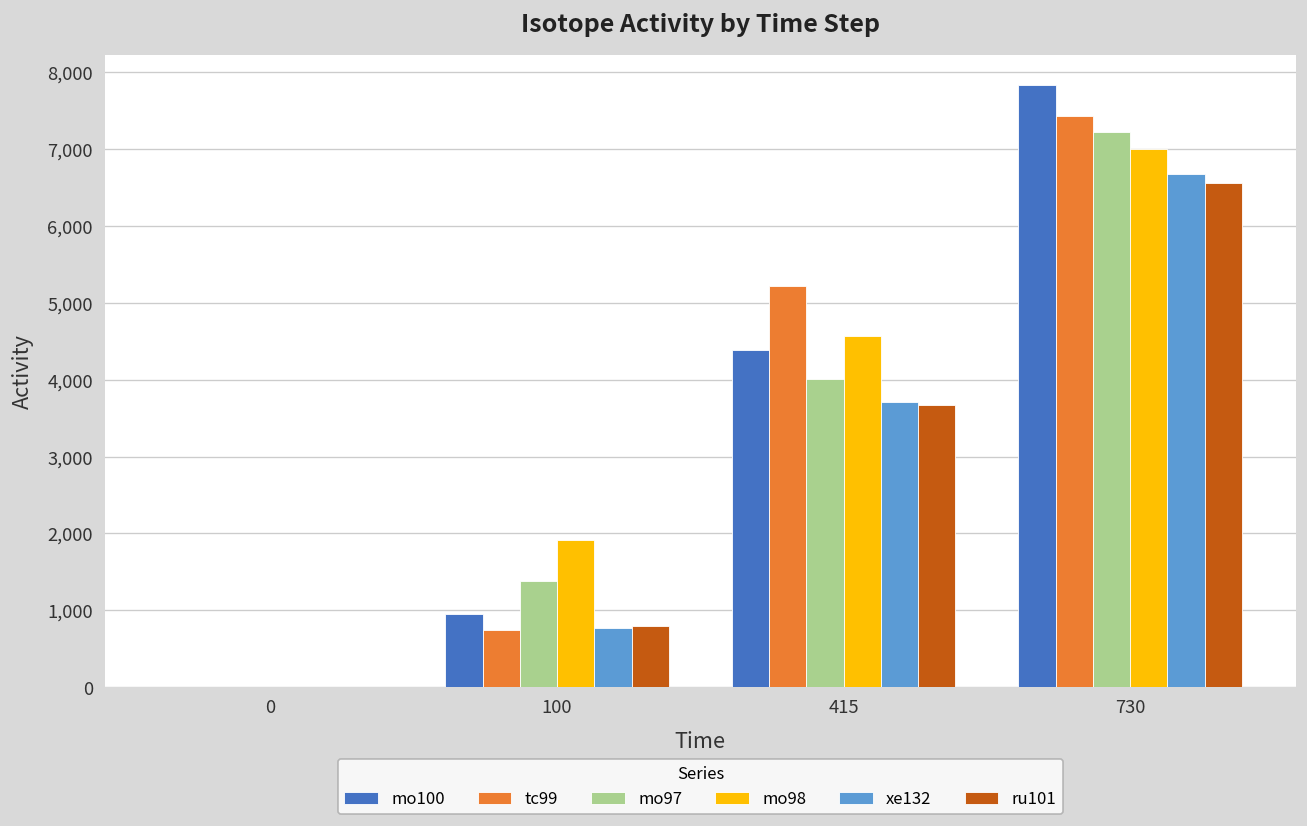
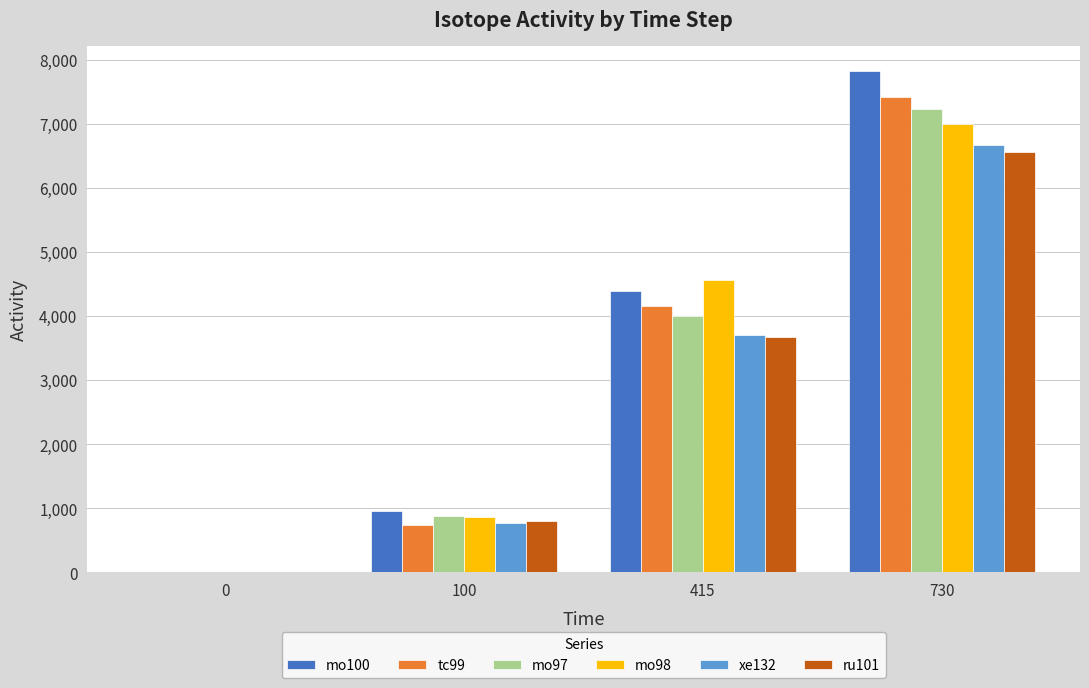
mo97, 100: 1,400 -> 900
mo98, 100: 1,900 -> 900
tc99, 415: 5,200 -> 4,200
